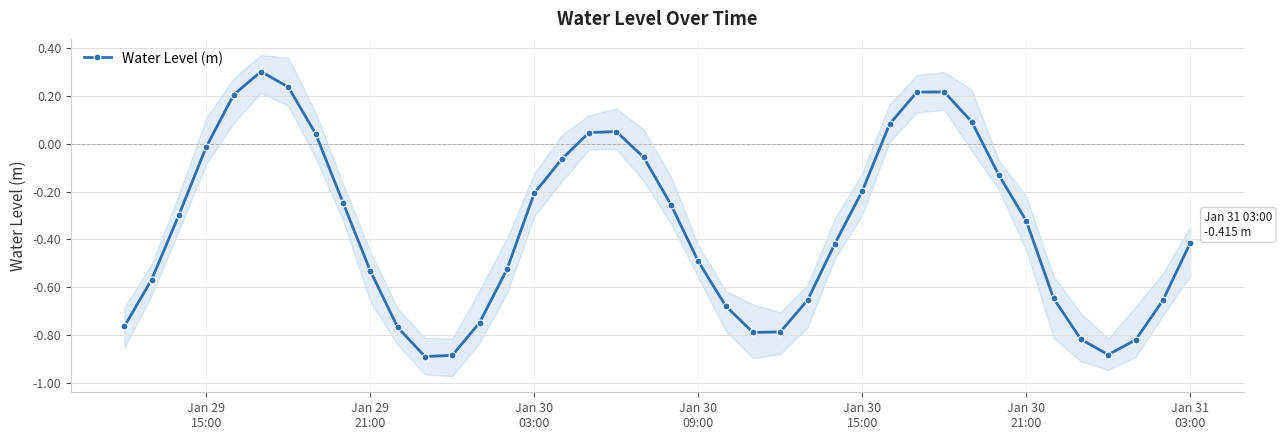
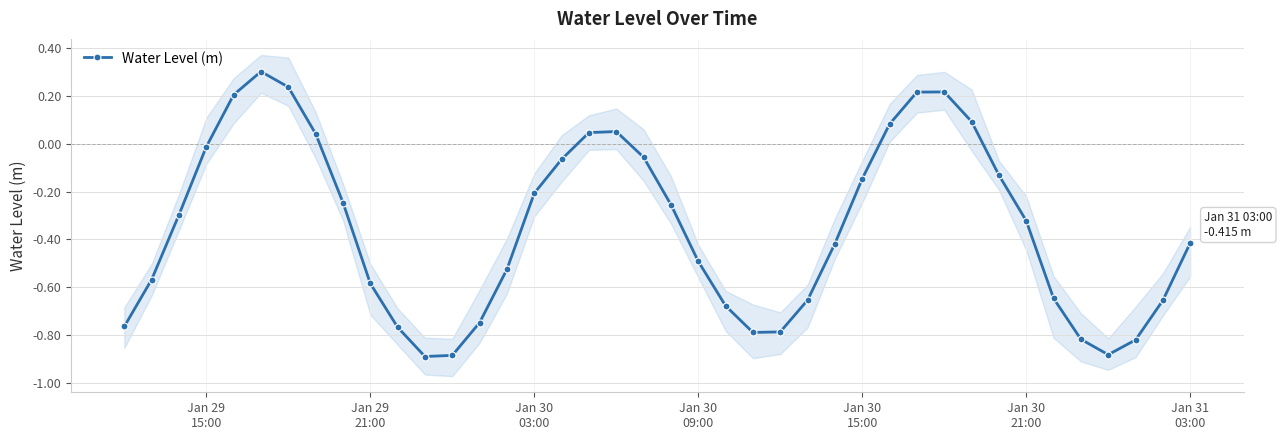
Water Level (m), Jan 29 21:00: -0.53 -> -0.58
Water Level (m), Jan 30 15:00: -0.20 -> -0.15
